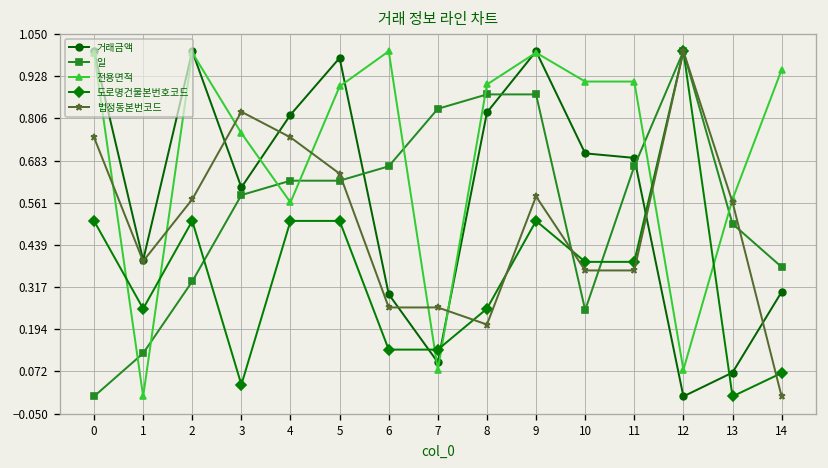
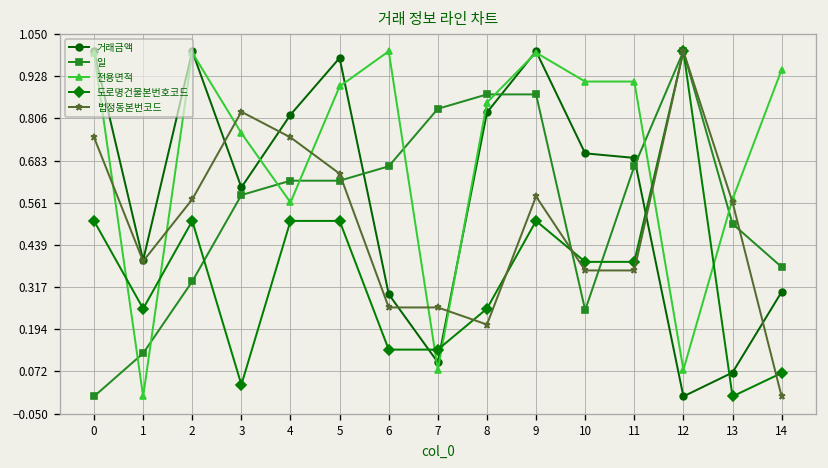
전용면적, 8: 0.90 -> 0.85
